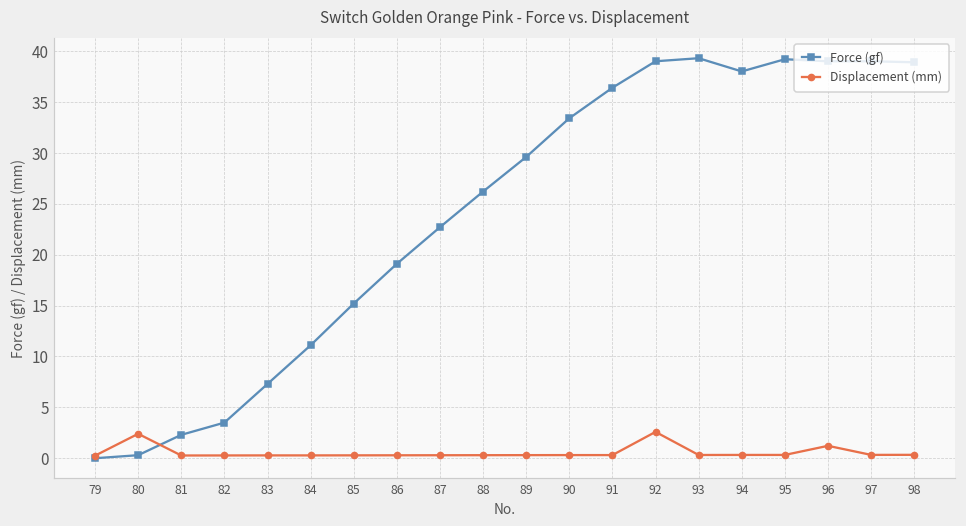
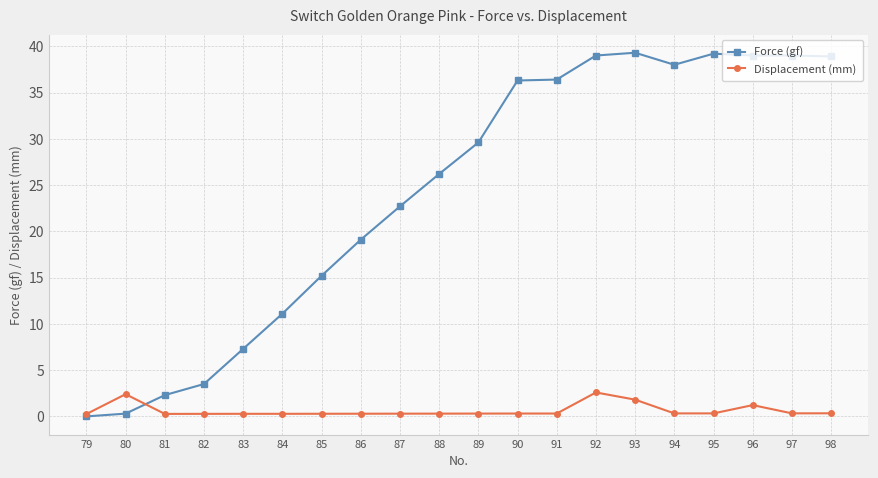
Force (gf), 90: 33 -> 36
Displacement (mm), 93: 0 -> 2
